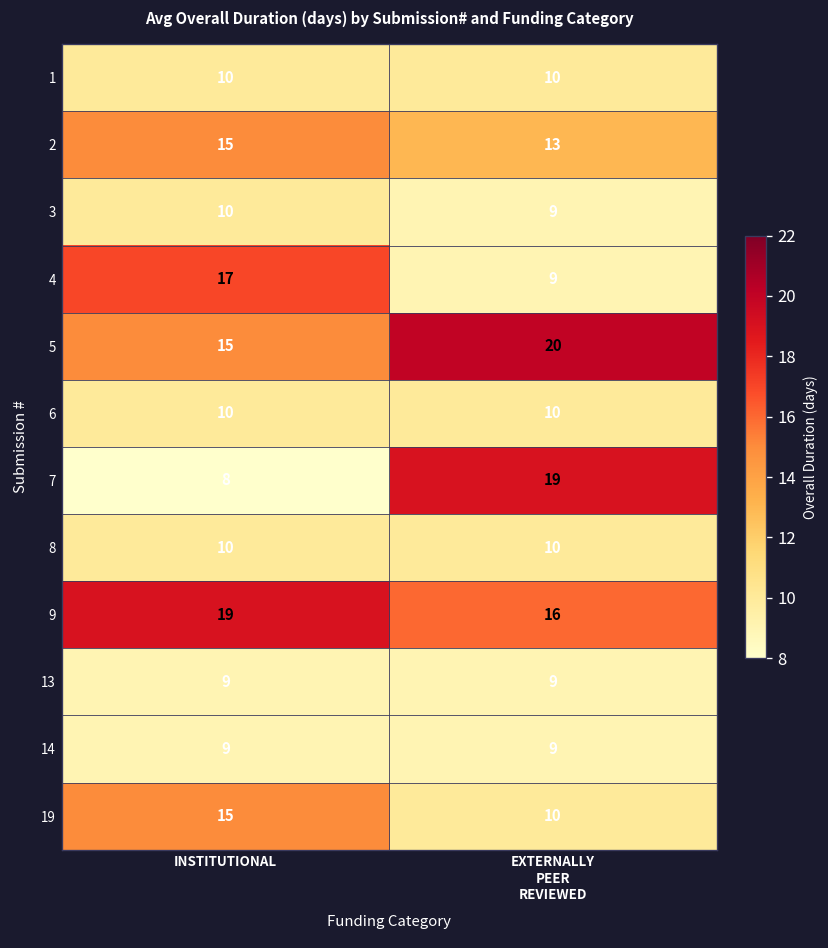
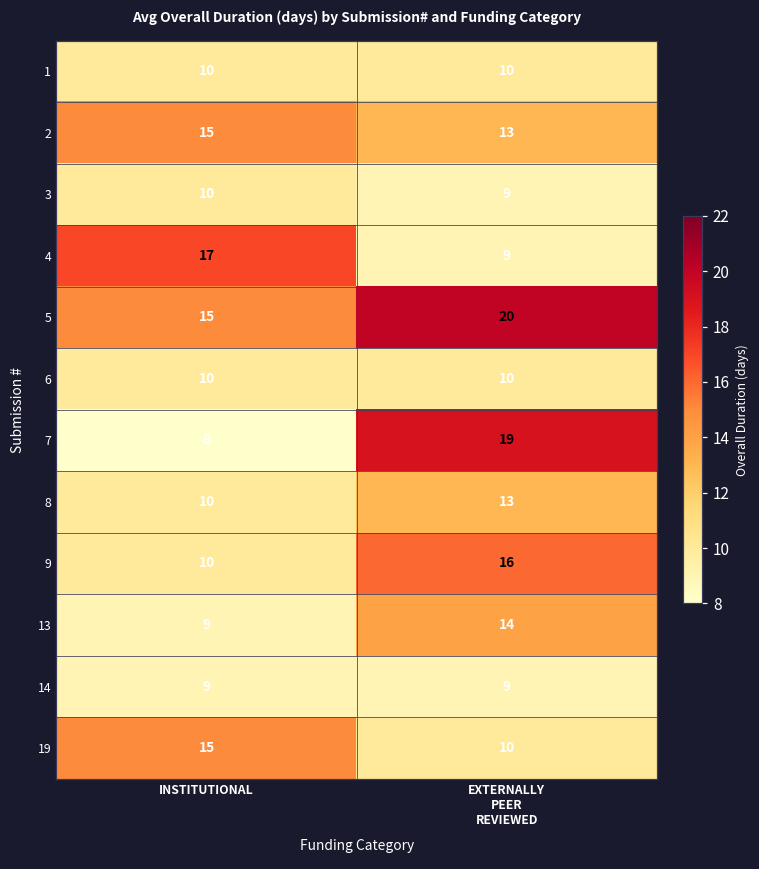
8, EXTERNALLY PEER REVIEWED: 10 -> 13
9, INSTITUTIONAL: 19 -> 10
13, EXTERNALLY PEER REVIEWED: 9 -> 14
